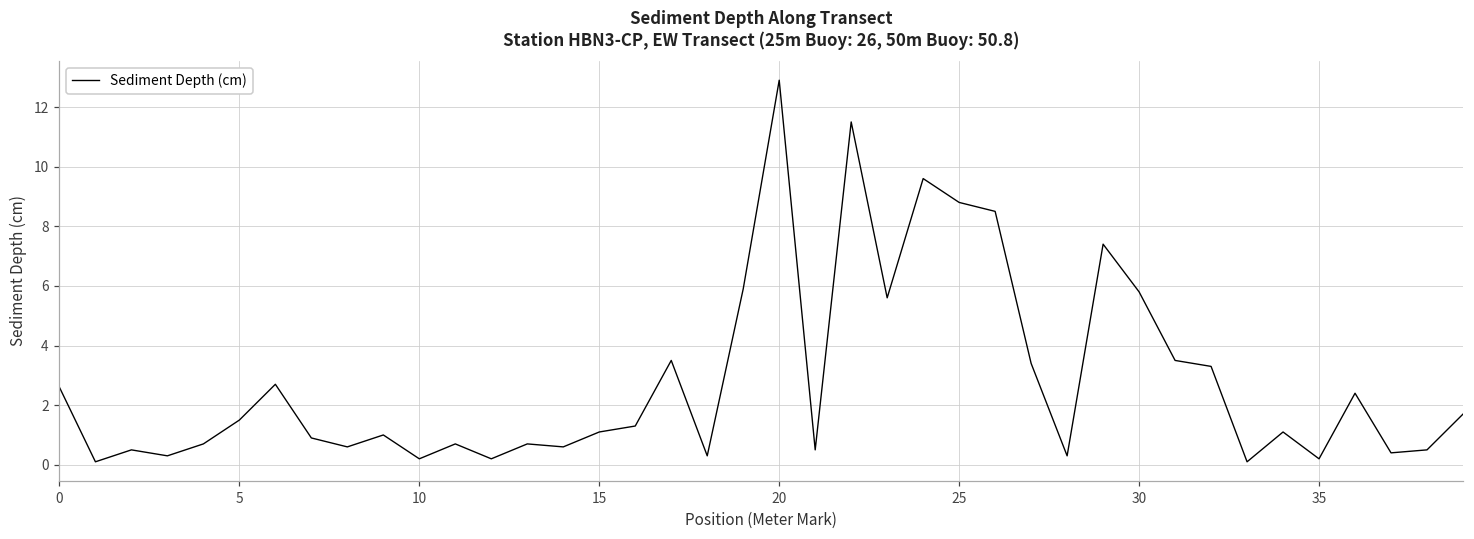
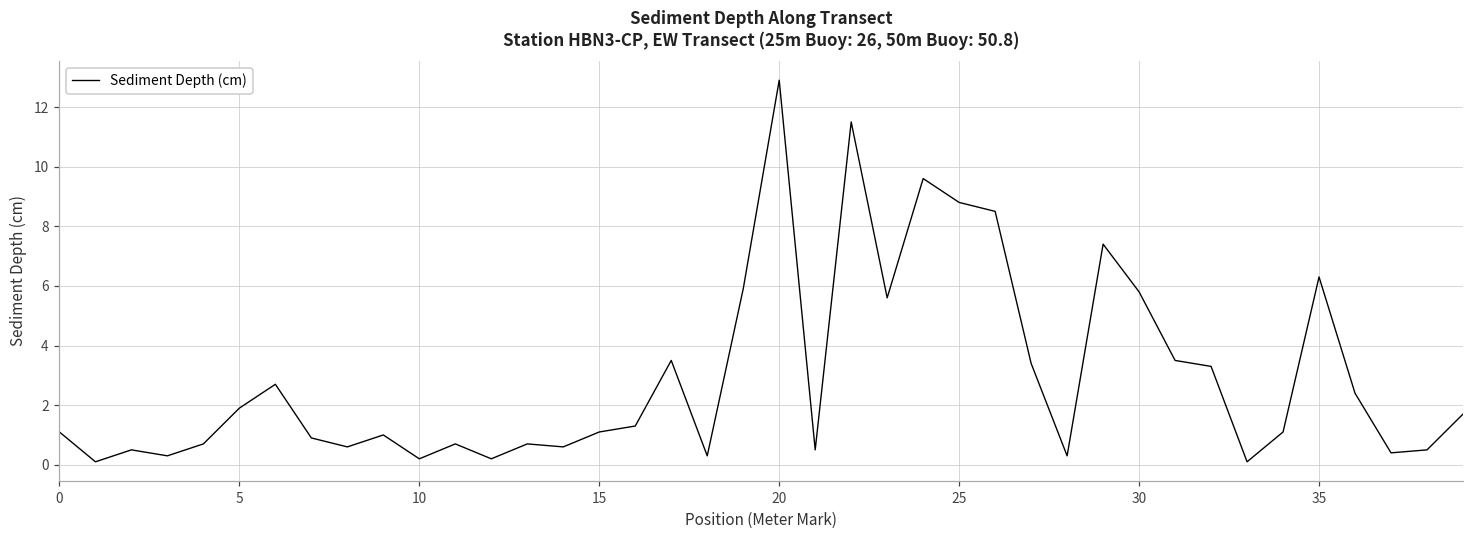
0: 2.6 -> 1.1
5: 1.5 -> 1.9
35: 0.2 -> 6.3
